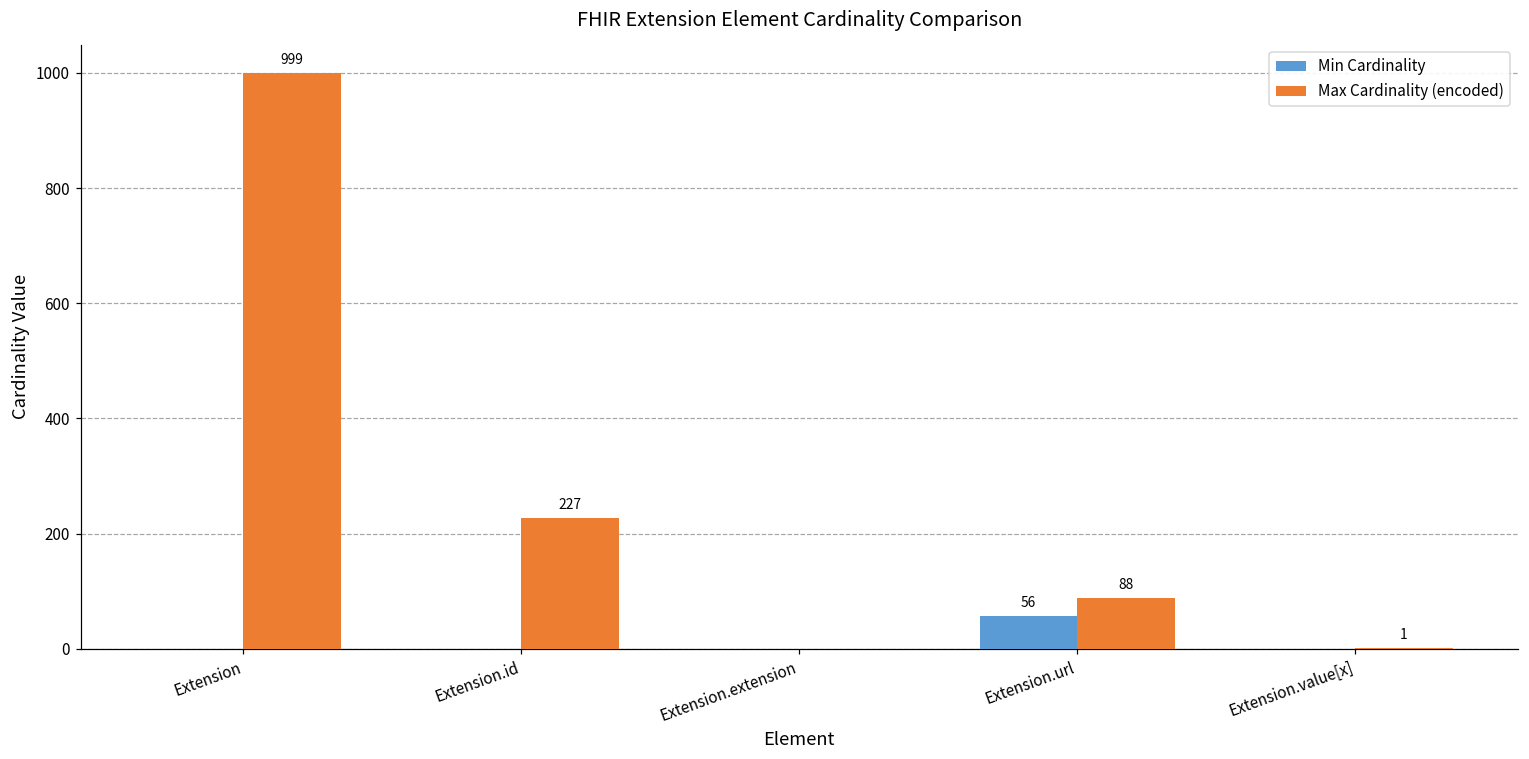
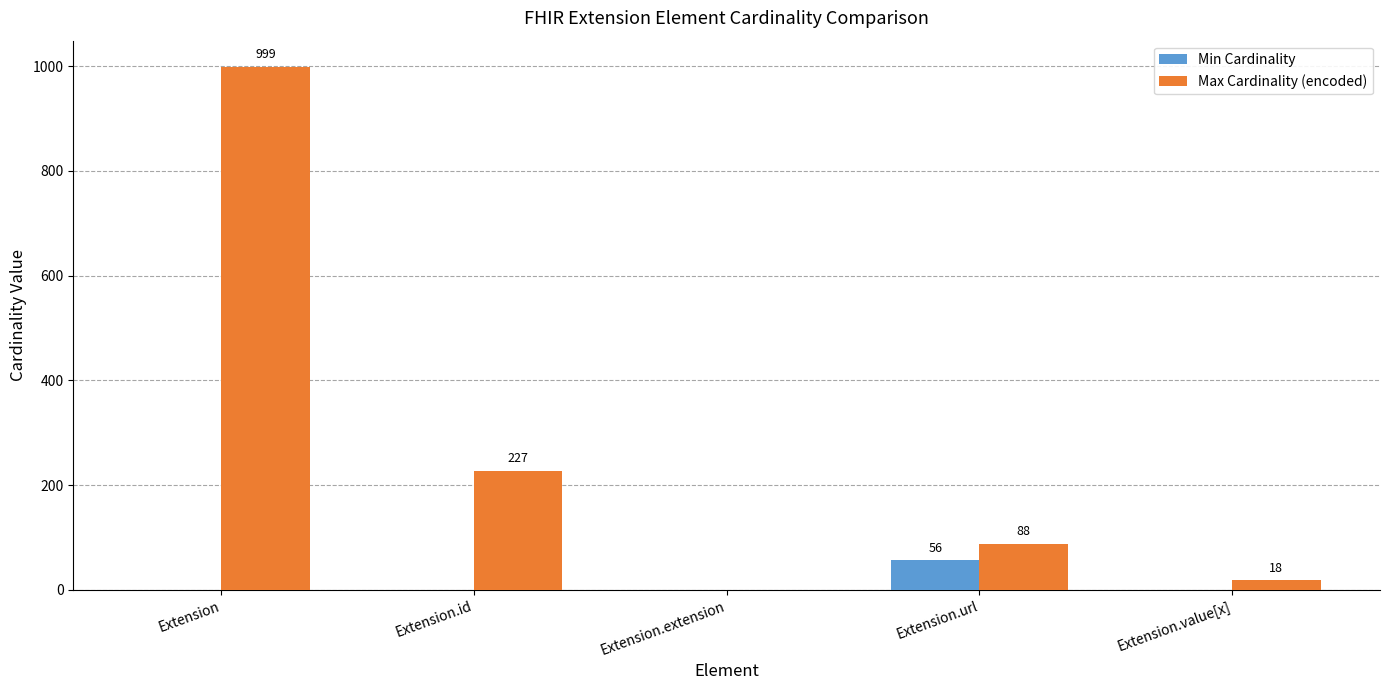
Max Cardinality (encoded), Extension.value[x]: 1 -> 18
